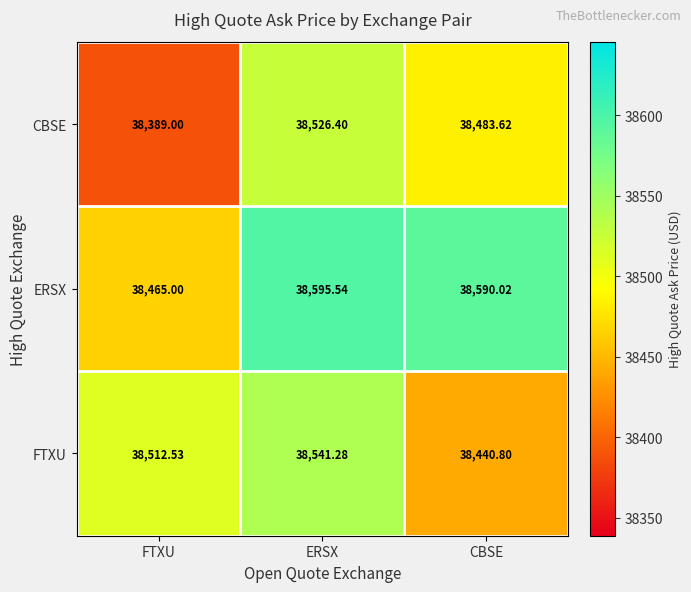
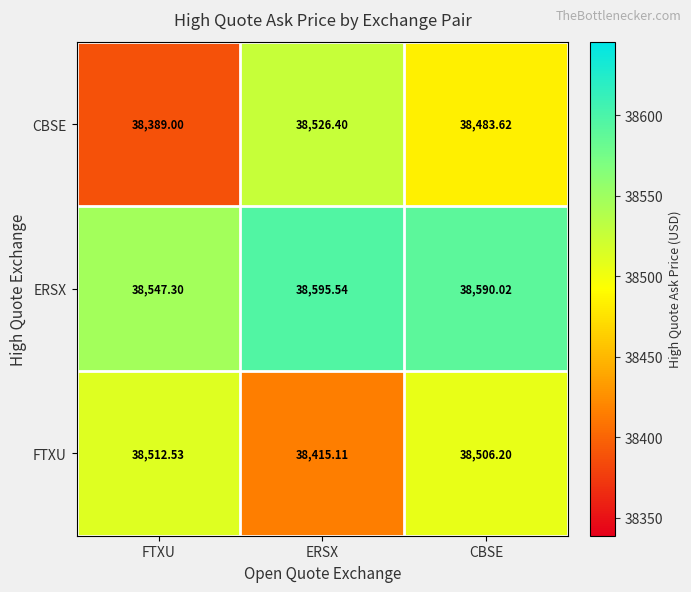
ERSX, FTXU: 38,465.00 -> 38,547.30
FTXU, ERSX: 38,541.28 -> 38,415.11
FTXU, CBSE: 38,440.80 -> 38,506.20
